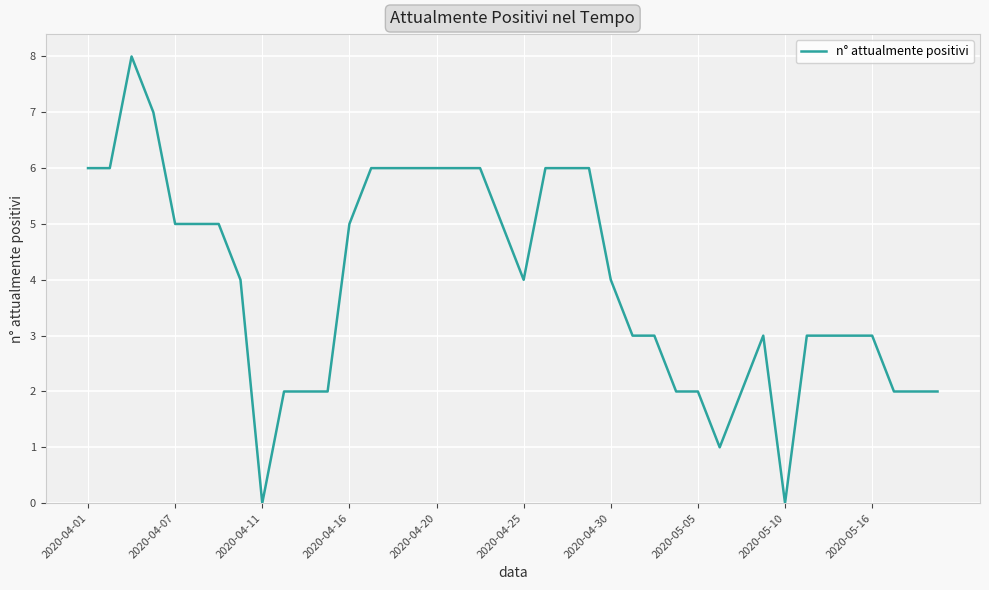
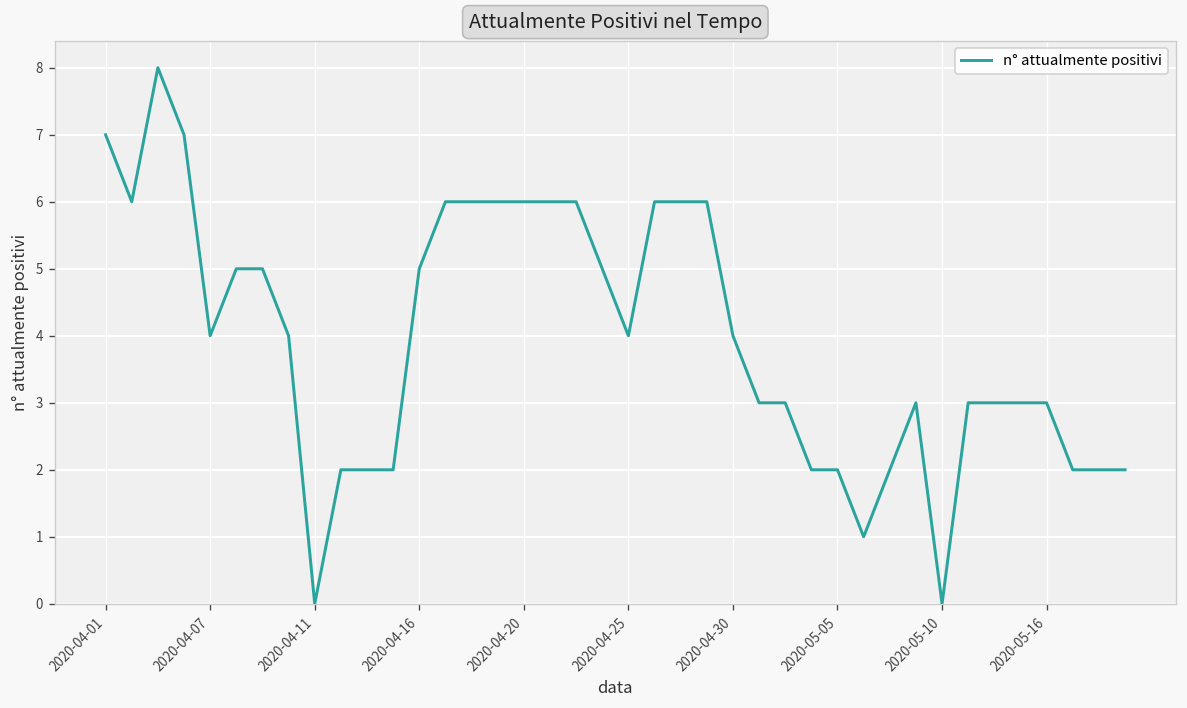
2020-04-01: 6 -> 7
2020-04-07: 5 -> 4
